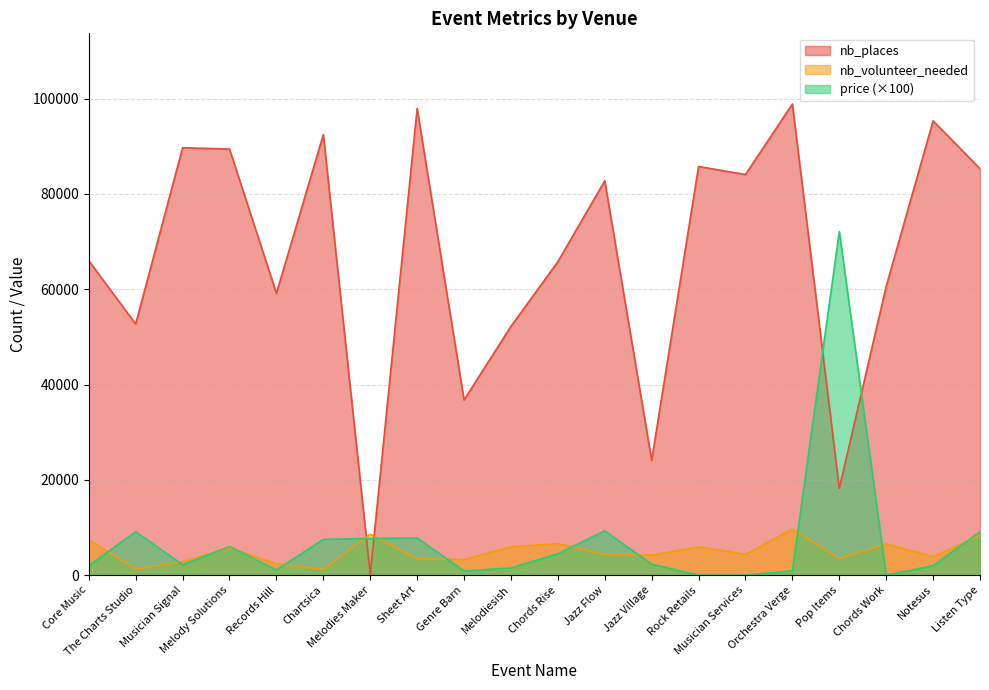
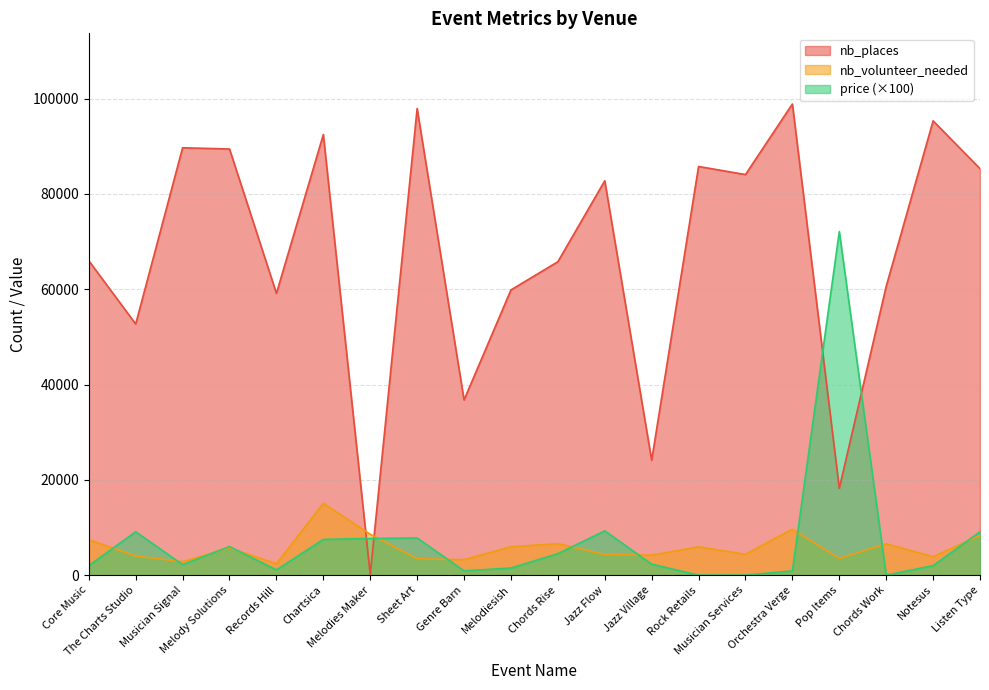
nb_volunteer_needed, The Charts Studio: 1000 -> 4000
nb_volunteer_needed, Chartsica: 1000 -> 15000
nb_places, Melodiesish: 52000 -> 60000
